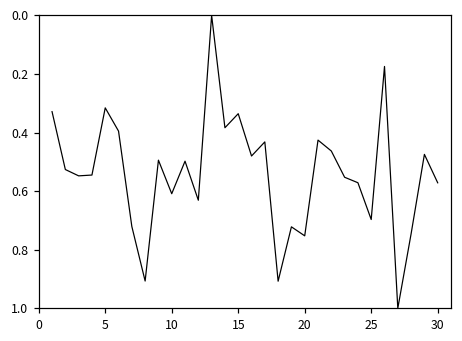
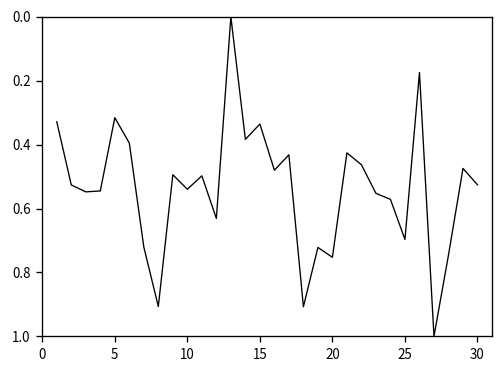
10: 0.61 -> 0.54
30: 0.57 -> 0.53
